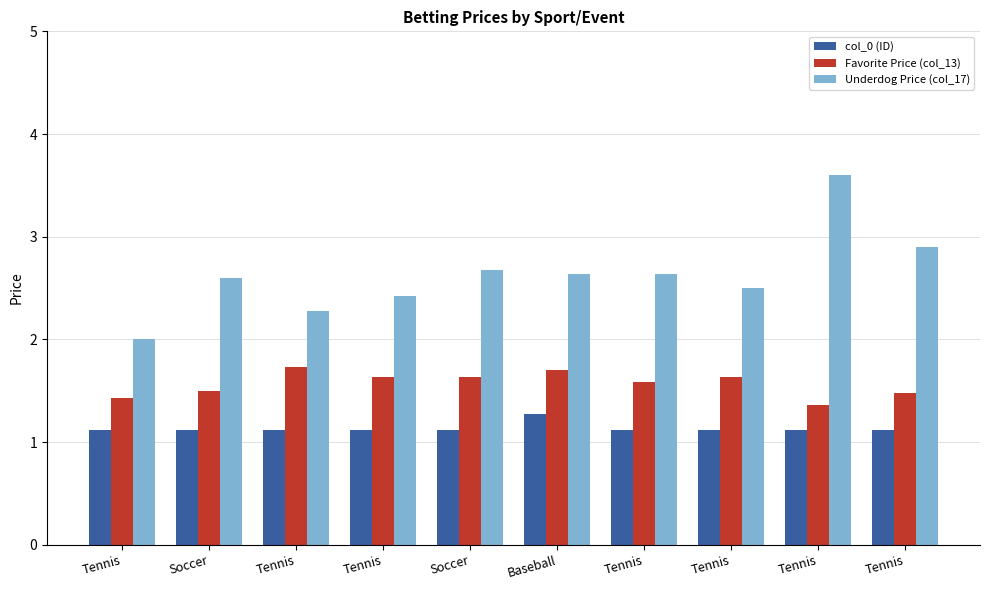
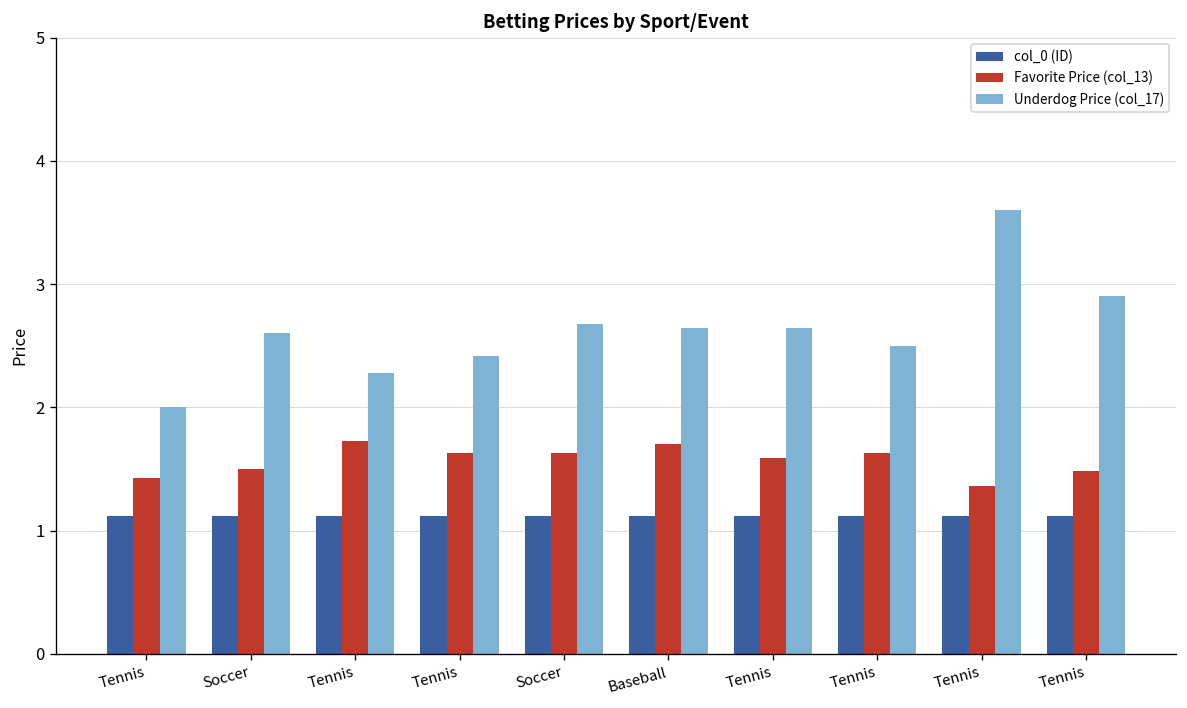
col_0 (ID), Baseball: 1.27 -> 1.12
